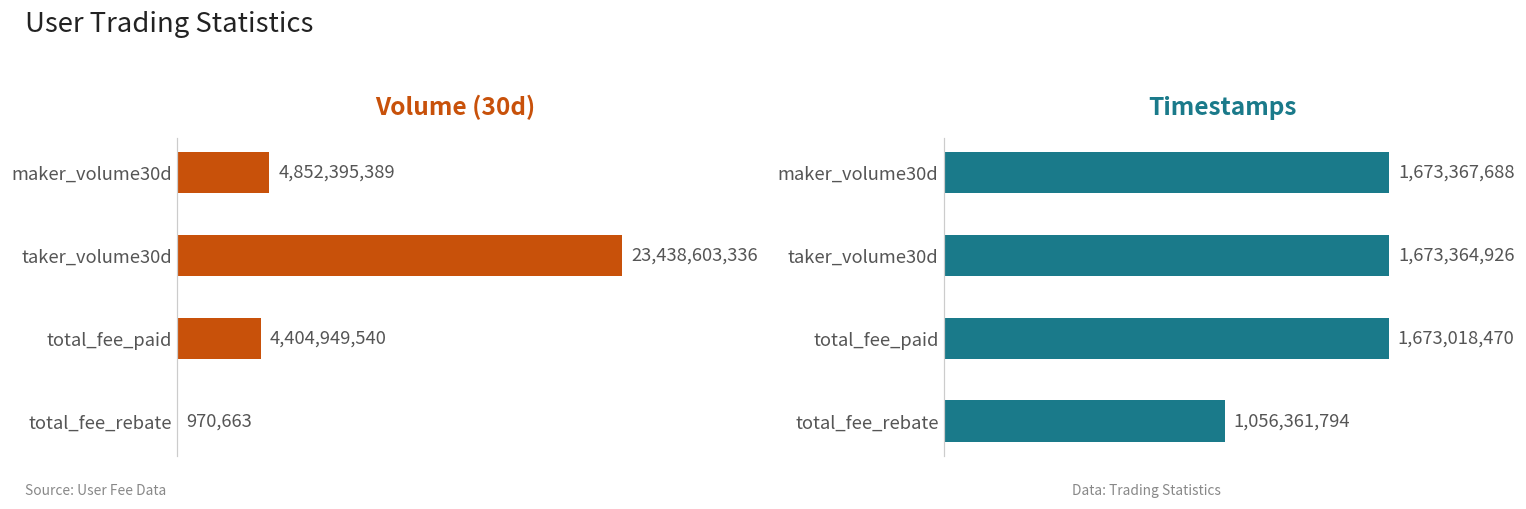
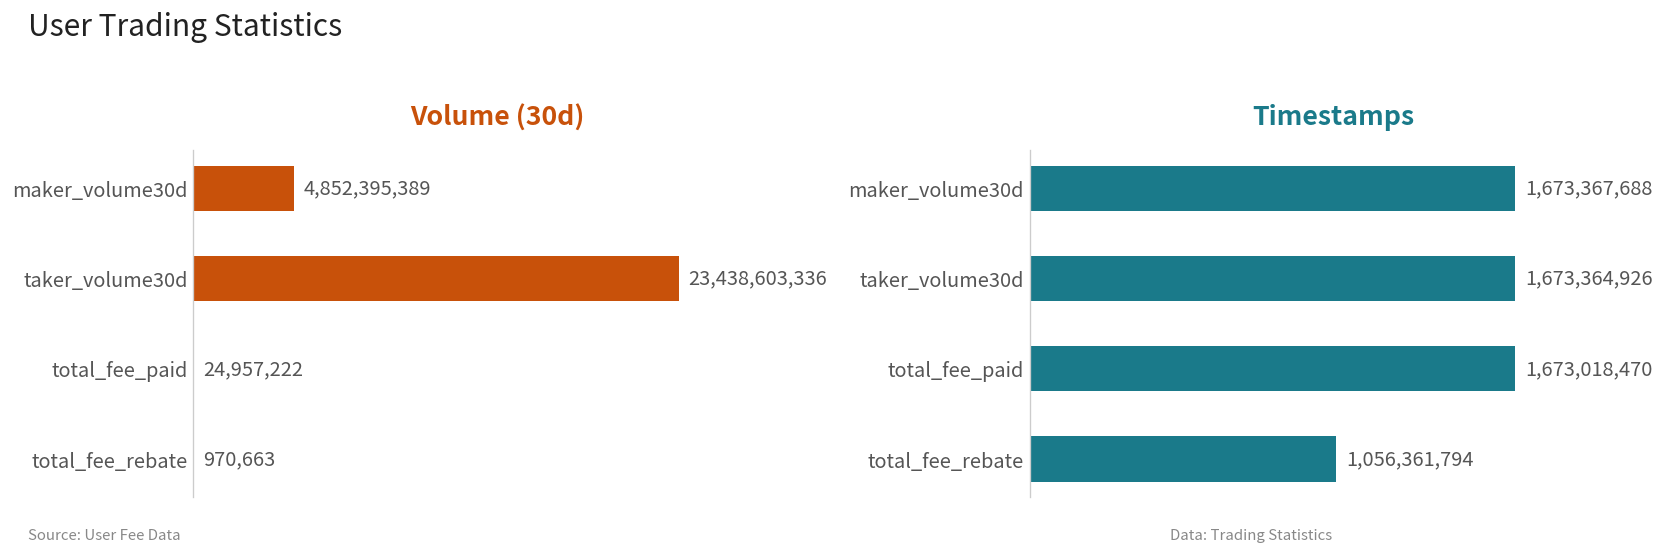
Volume (30d), total_fee_paid: 4,404,949,540 -> 24,957,222
